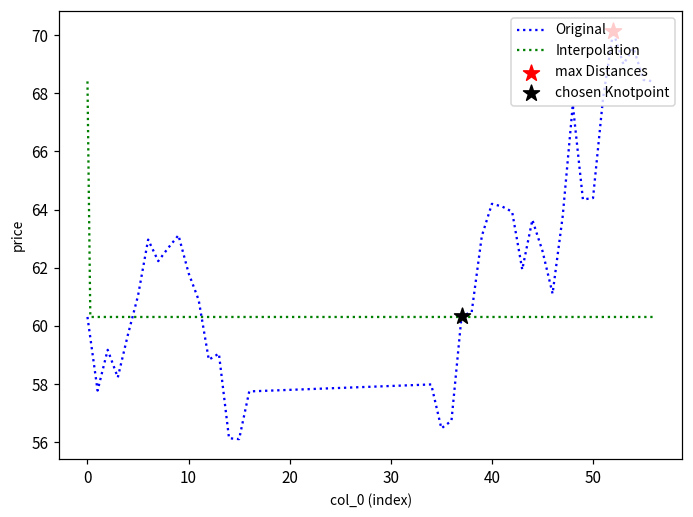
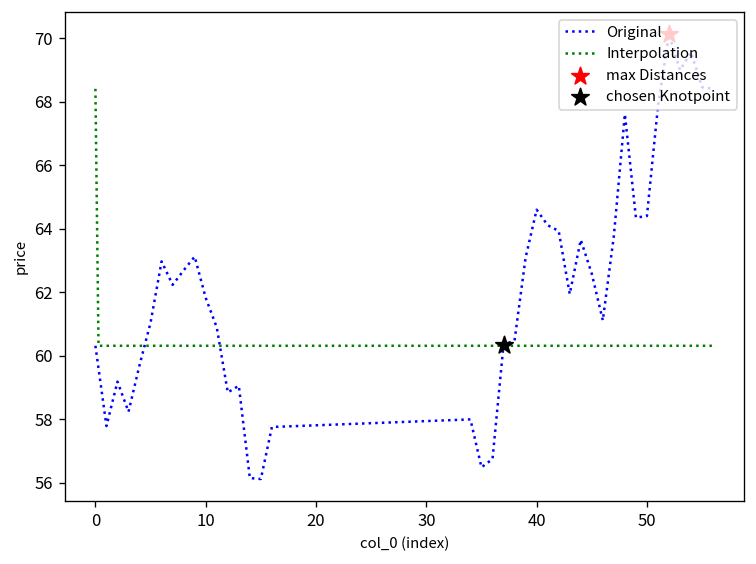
Original, 40: 64.2 -> 64.6
